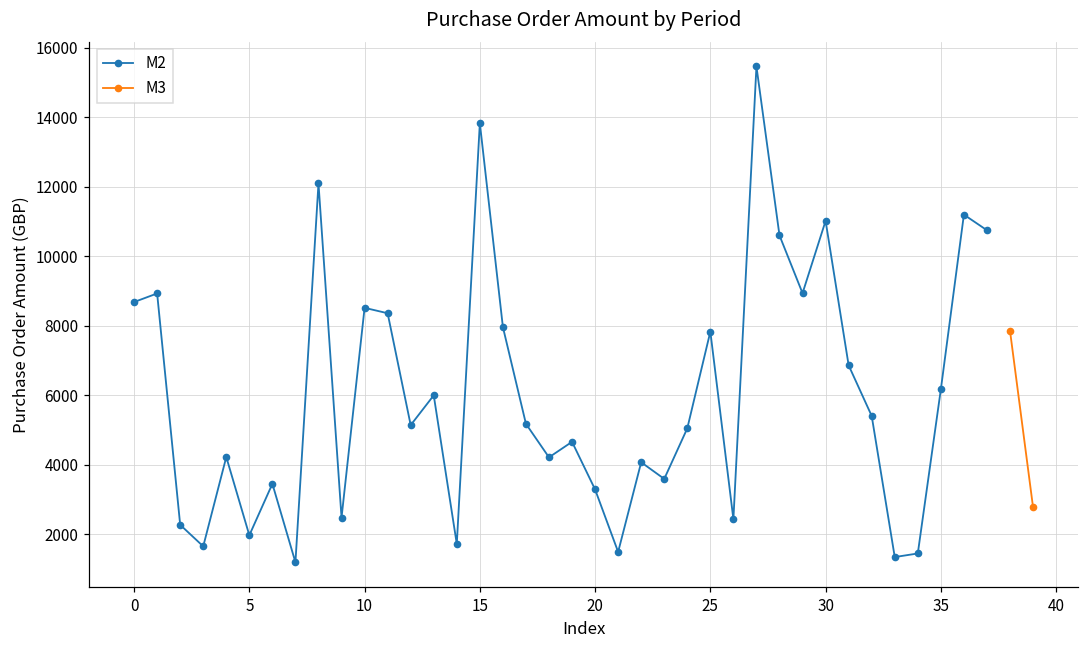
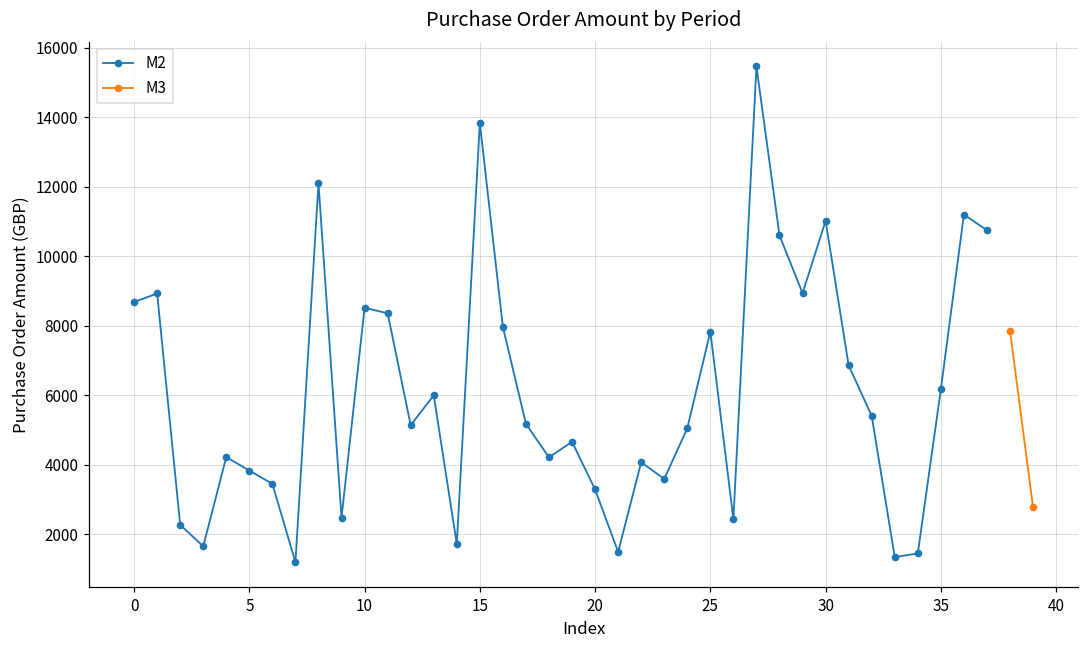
M2, 5: 2000 -> 3800
